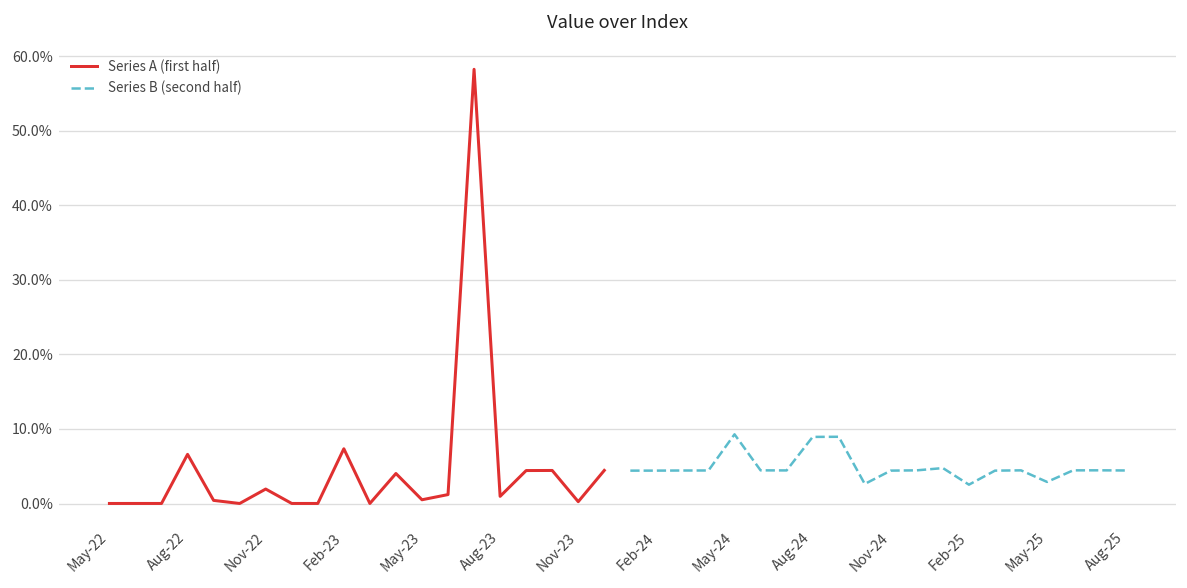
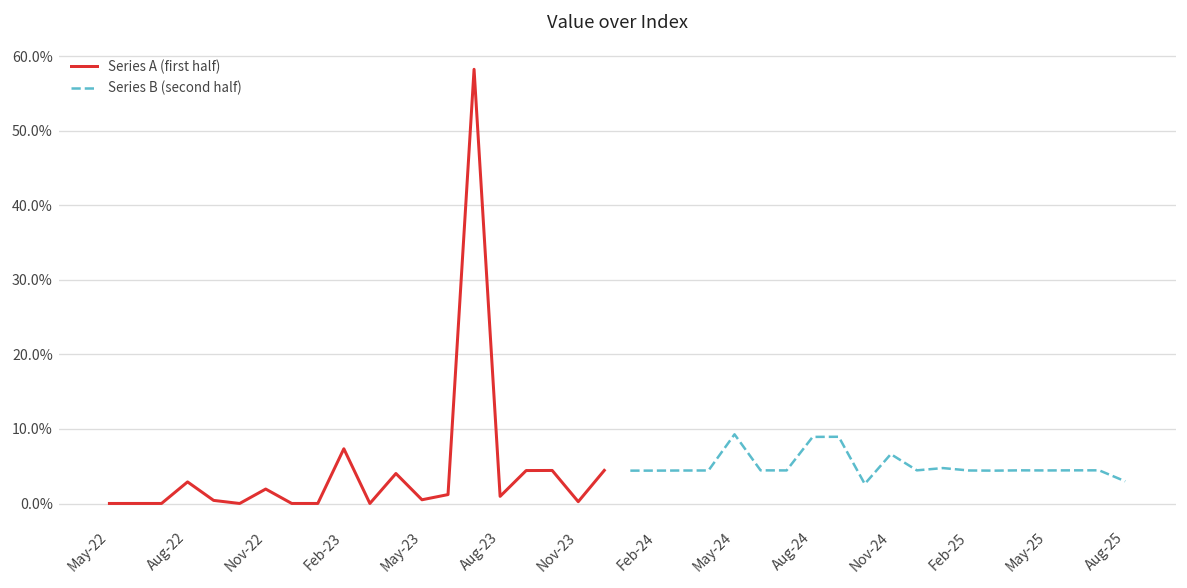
Series A (first half), Aug-22: 7% -> 3%
Series B (second half), Nov-24: 4% -> 7%
Series B (second half), Feb-25: 3% -> 4%
Series B (second half), May-25: 3% -> 4%
Series B (second half), Aug-25: 4% -> 3%
